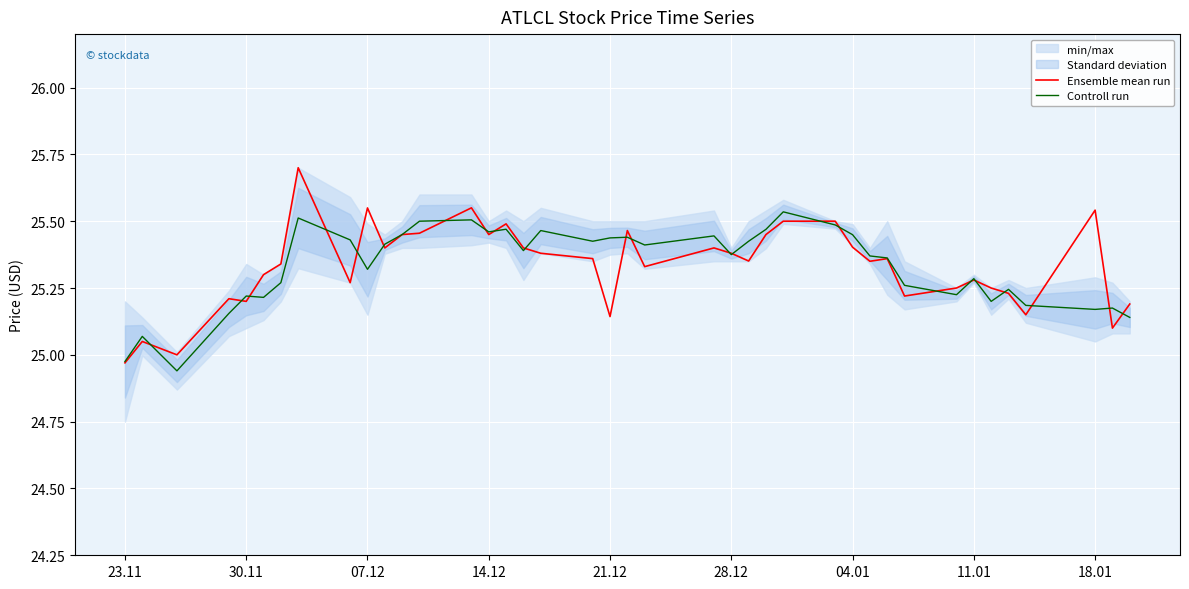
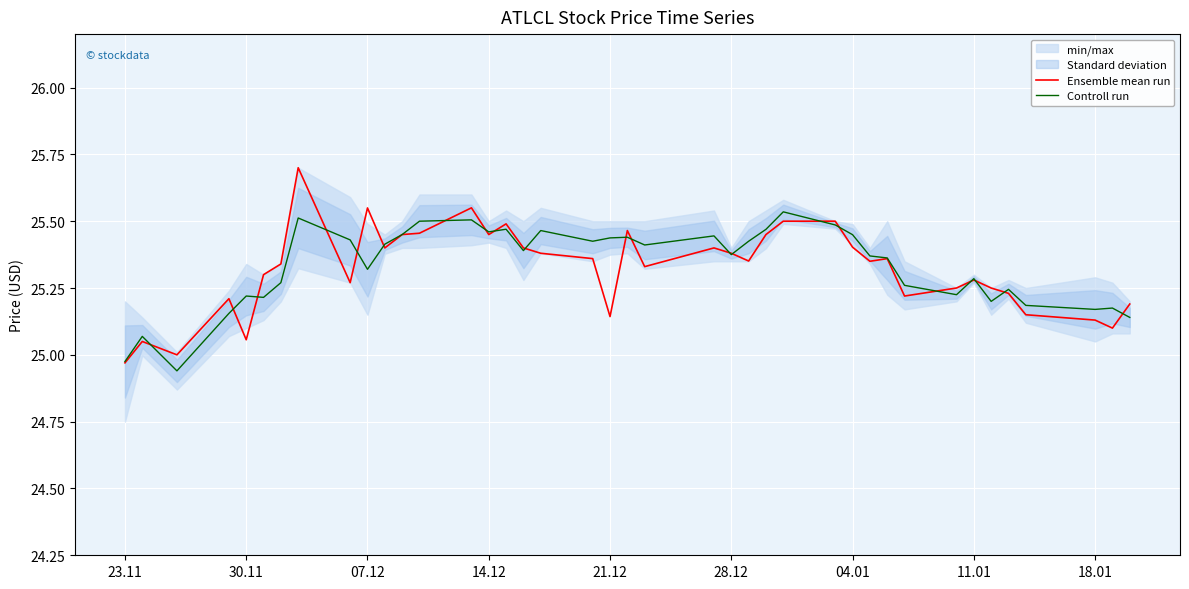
Ensemble mean run, 30.11: 25.20 -> 25.06
Ensemble mean run, 18.01: 25.54 -> 25.13
